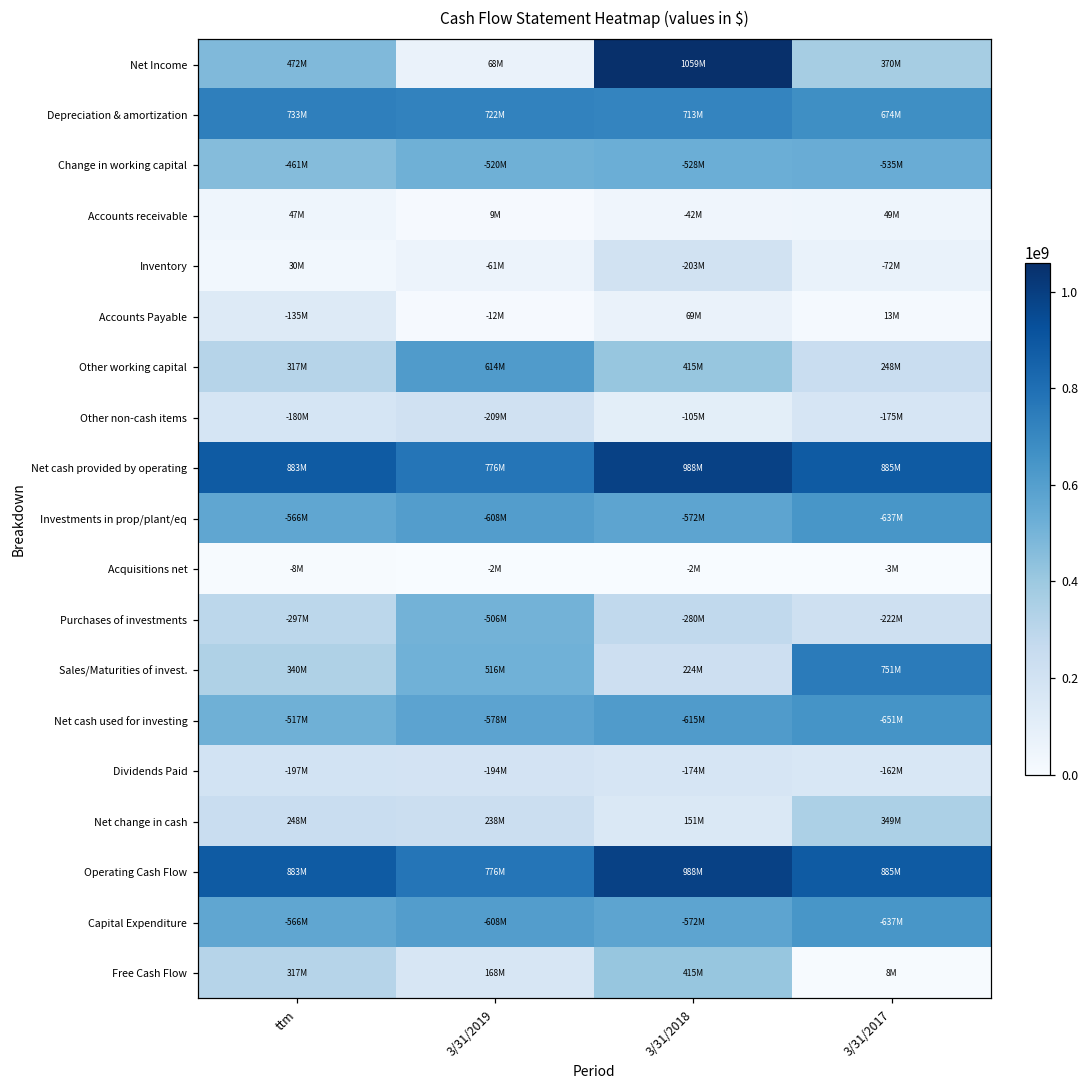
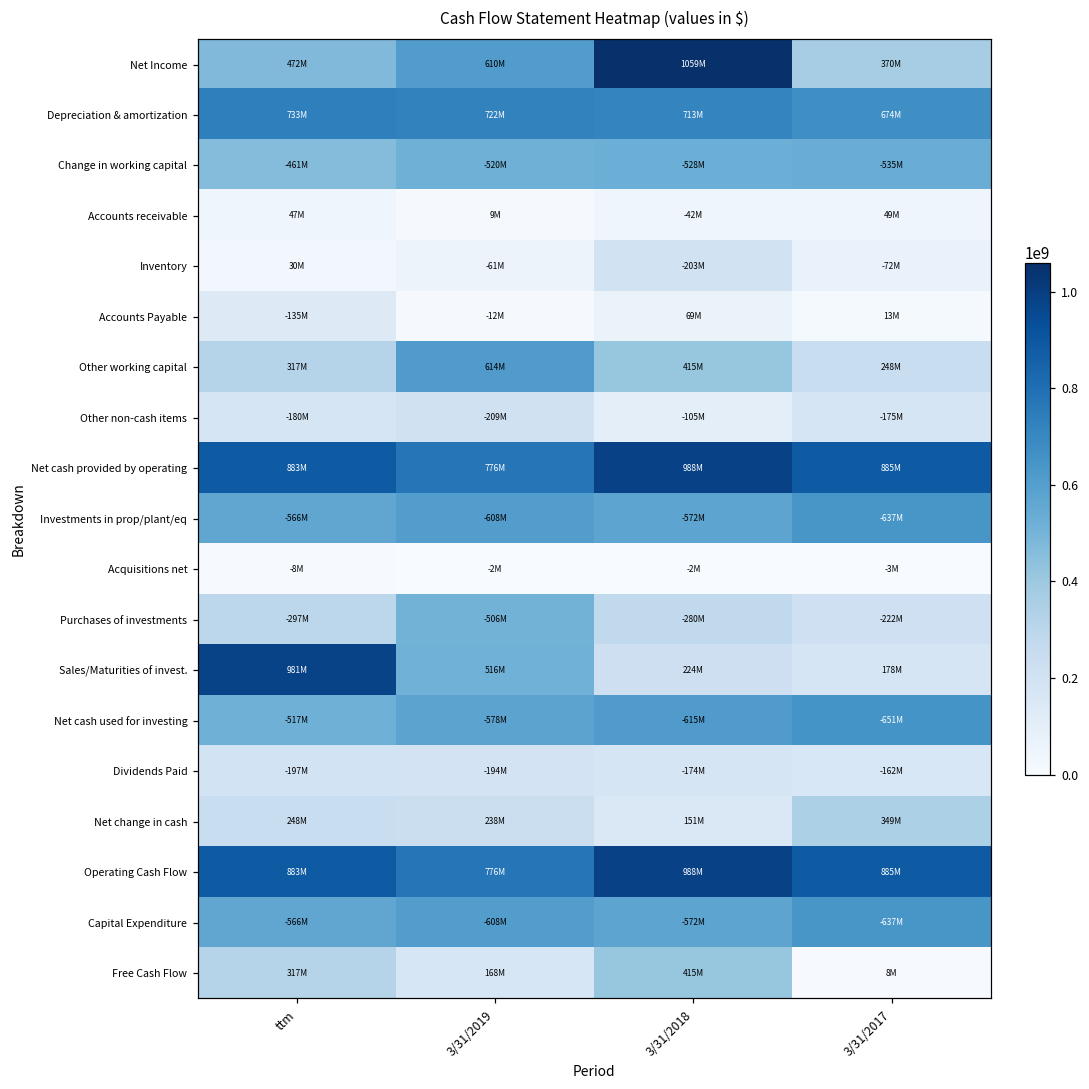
Net Income, 3/31/2019: 68M -> 610M
Sales/Maturities of invest., ttm: 340M -> 981M
Sales/Maturities of invest., 3/31/2017: 751M -> 178M
